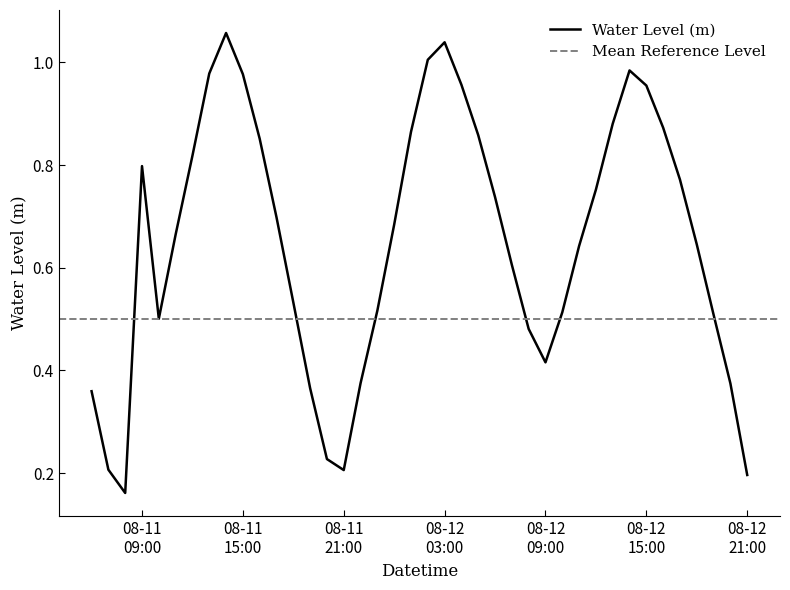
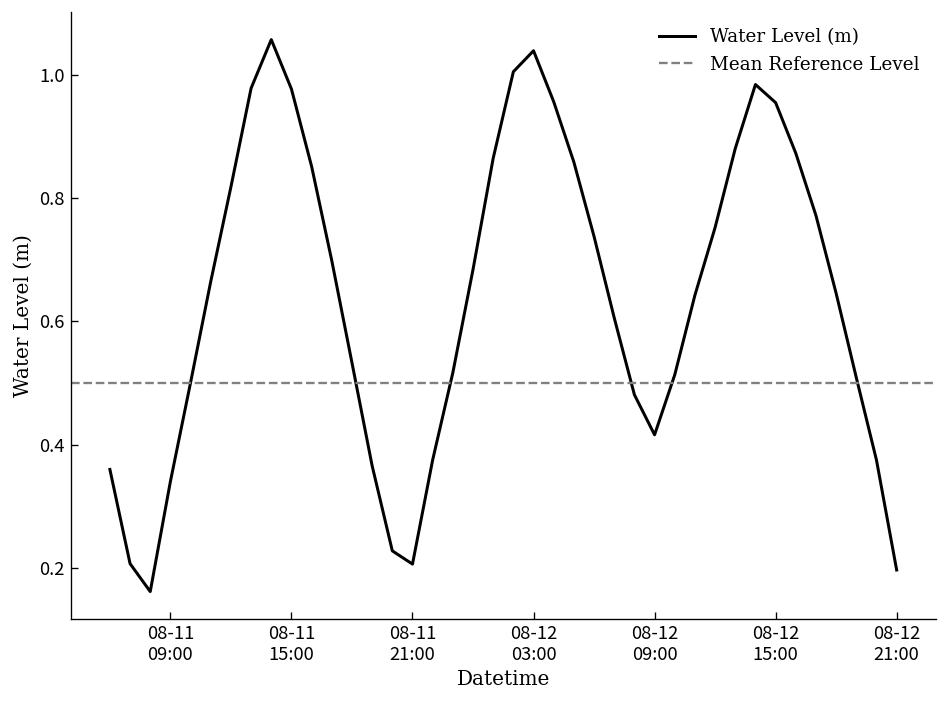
08-11 09:00: 0.80 -> 0.34
